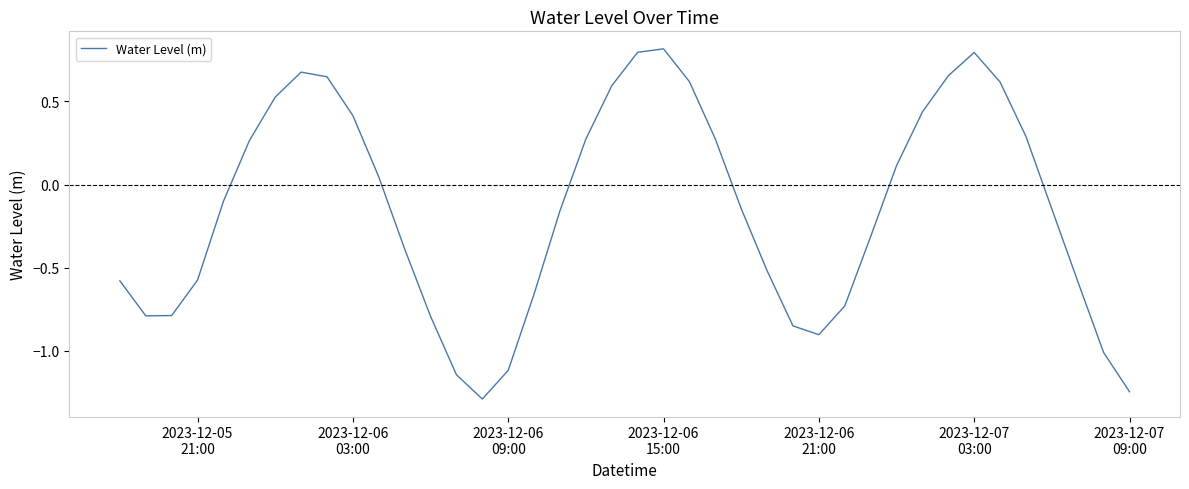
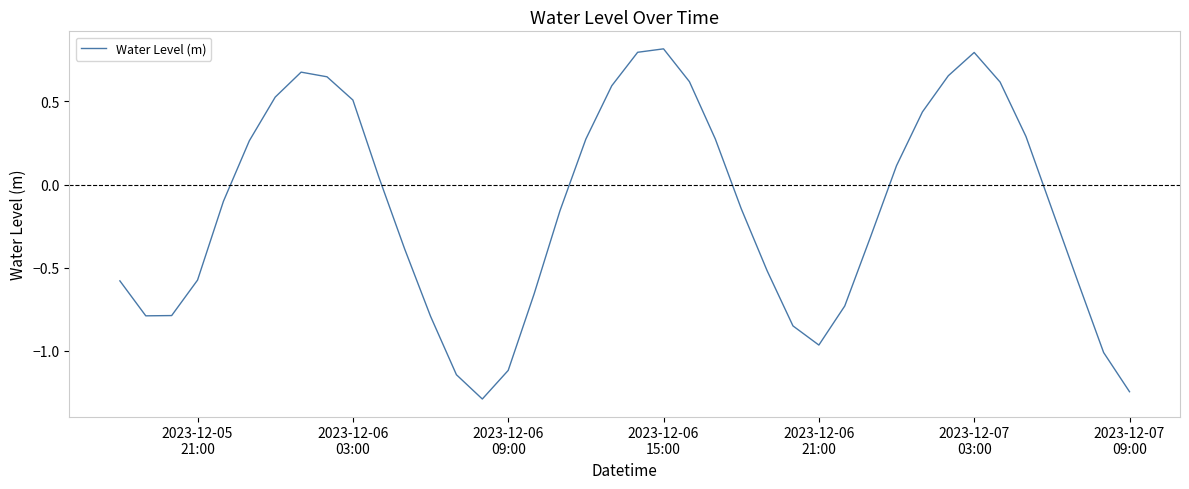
2023-12-06 03:00: 0.41 -> 0.51
2023-12-06 21:00: -0.90 -> -0.97
